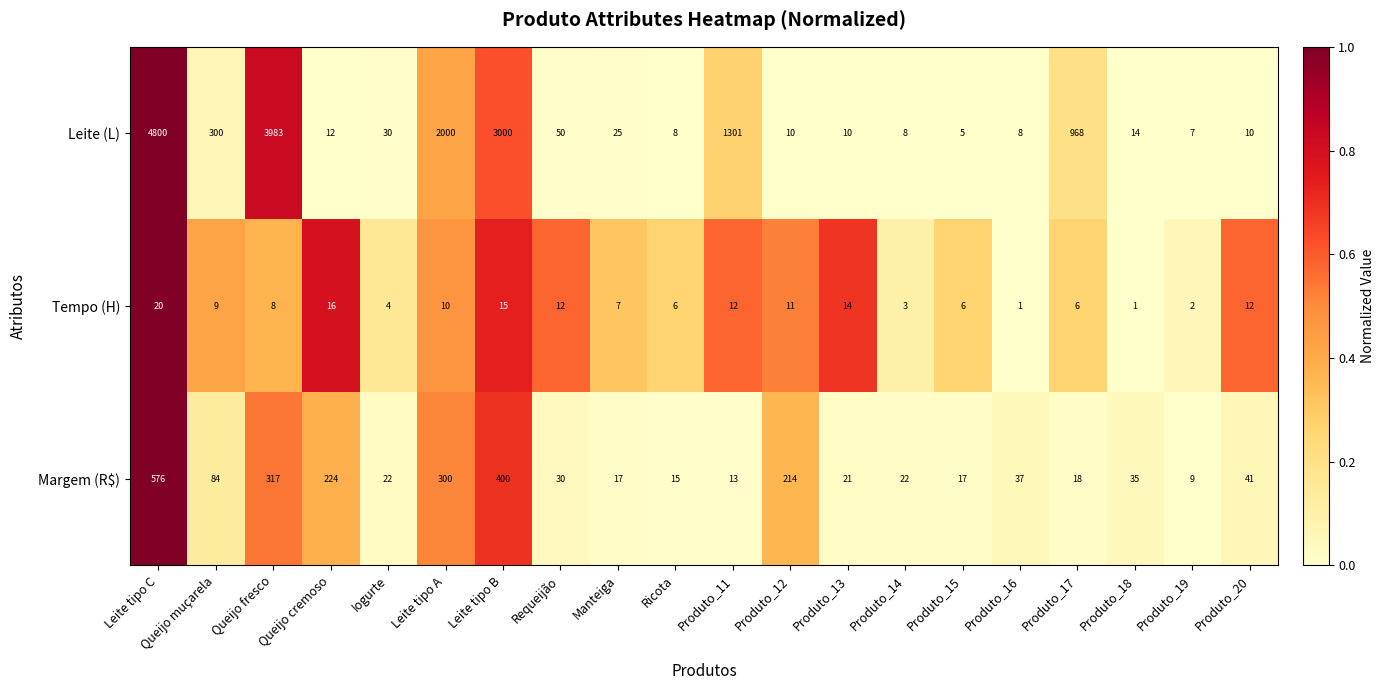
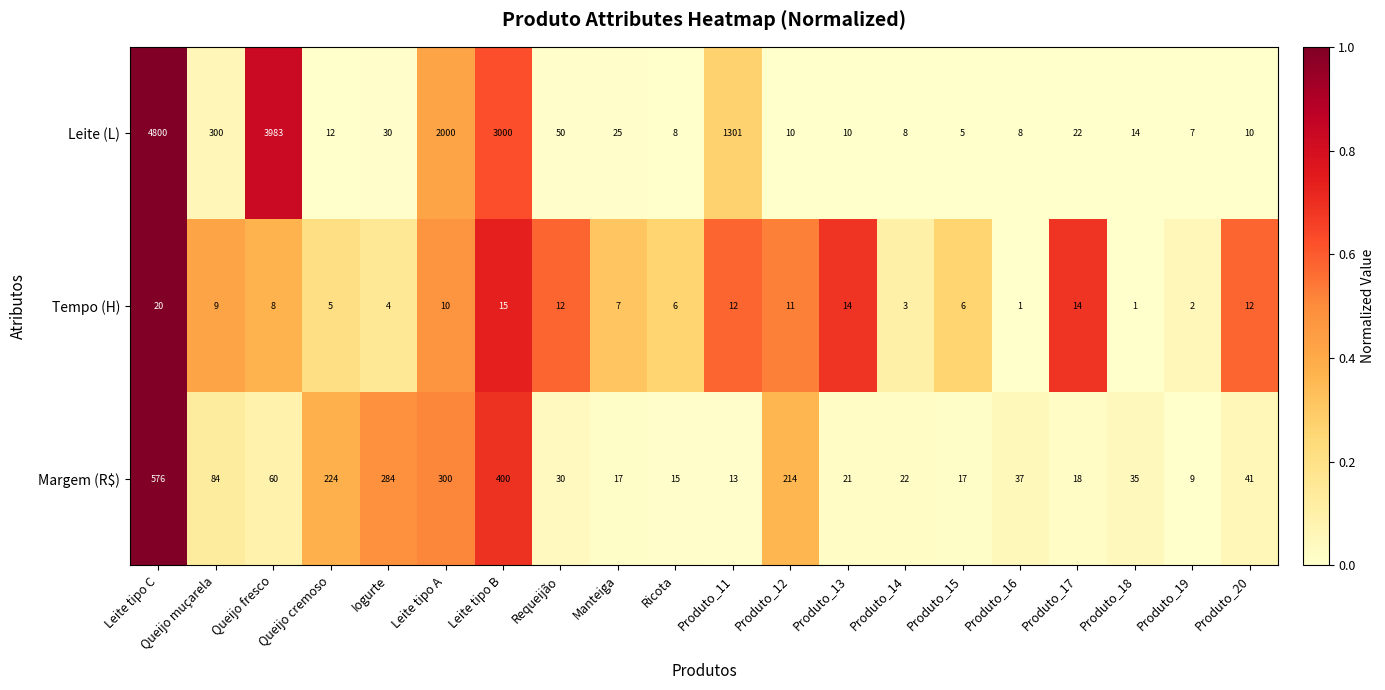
Leite (L), Produto_17: 968 -> 22
Tempo (H), Queijo cremoso: 16 -> 5
Tempo (H), Produto_17: 6 -> 14
Margem (R$), Queijo fresco: 317 -> 60
Margem (R$), Iogurte: 22 -> 284
